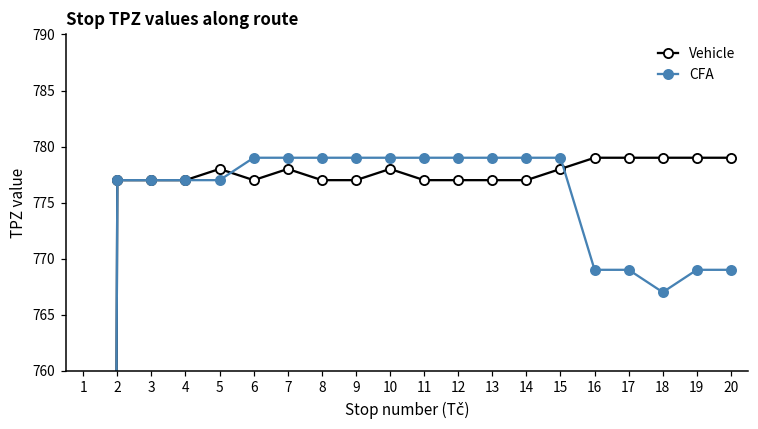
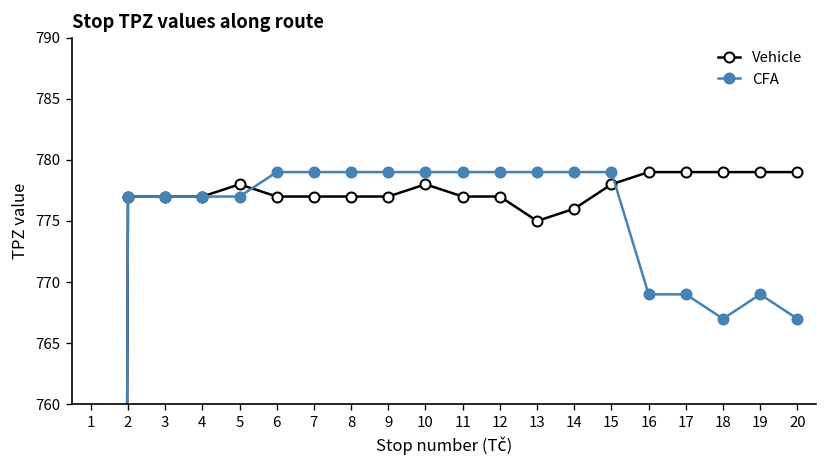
Vehicle, 7: 778 -> 777
Vehicle, 13: 777 -> 775
Vehicle, 14: 777 -> 776
CFA, 20: 769 -> 767
